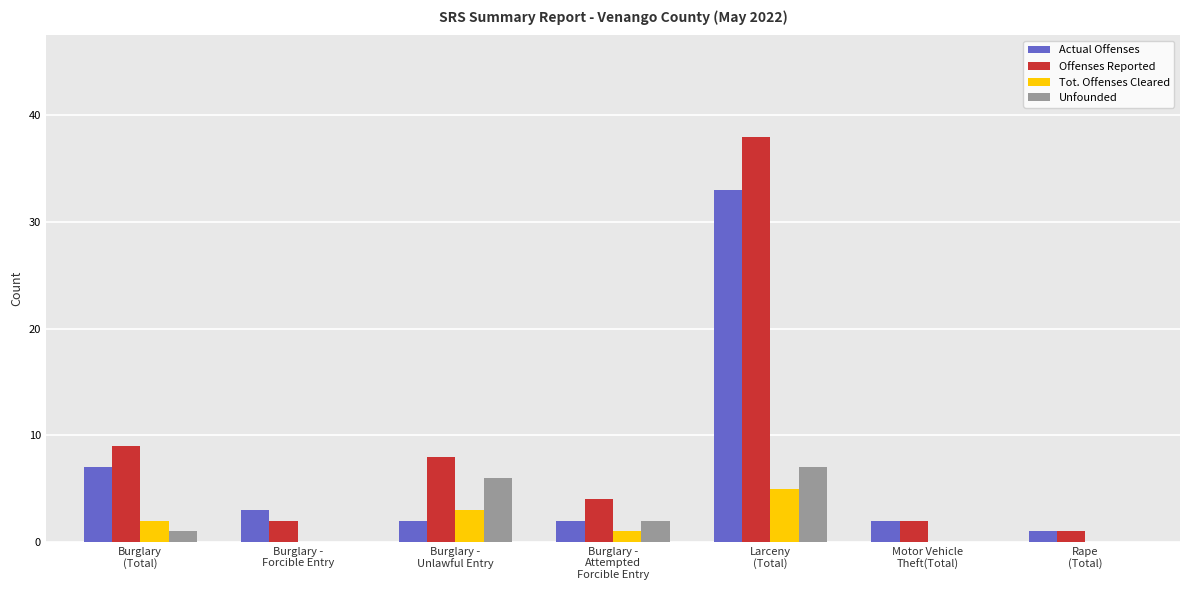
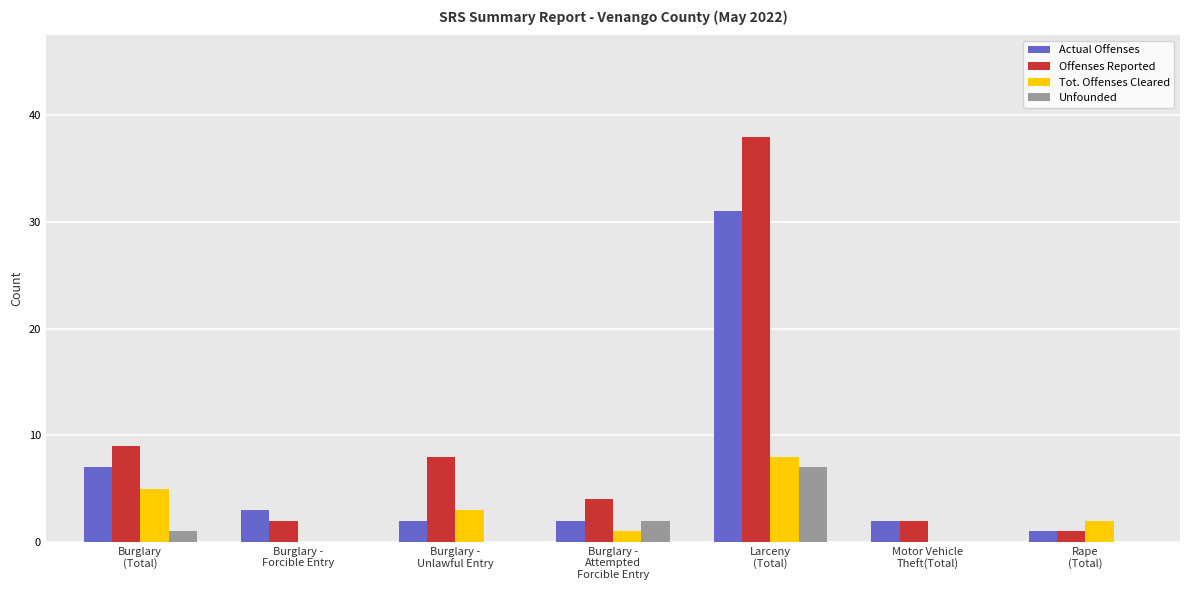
Tot. Offenses Cleared, Burglary (Total): 2 -> 5
Unfounded, Burglary - Unlawful Entry: 6 -> 0
Actual Offenses, Larceny (Total): 33 -> 31
Tot. Offenses Cleared, Larceny (Total): 5 -> 8
Tot. Offenses Cleared, Rape (Total): 0 -> 2
